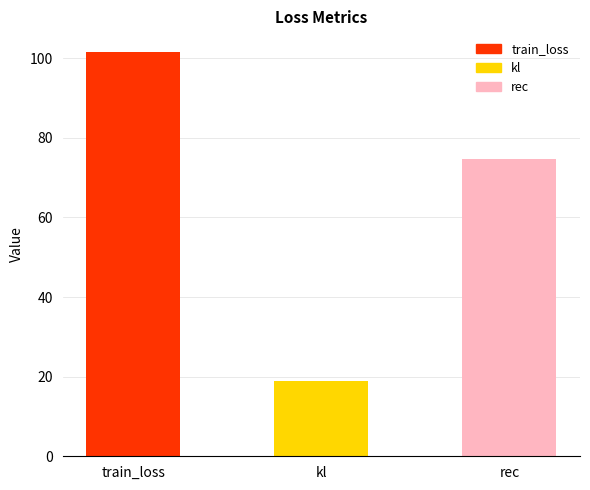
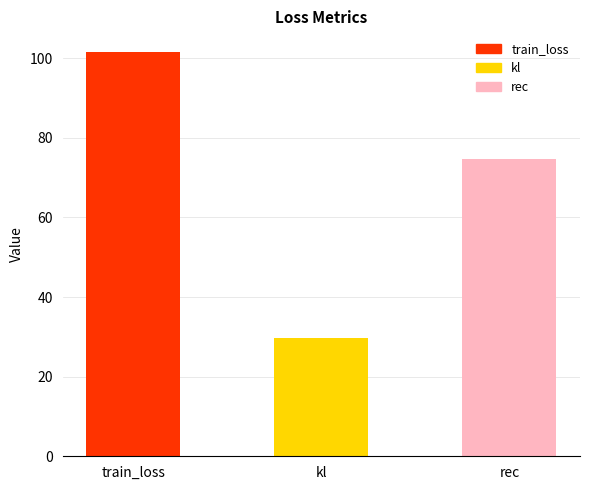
kl: 19 -> 30
